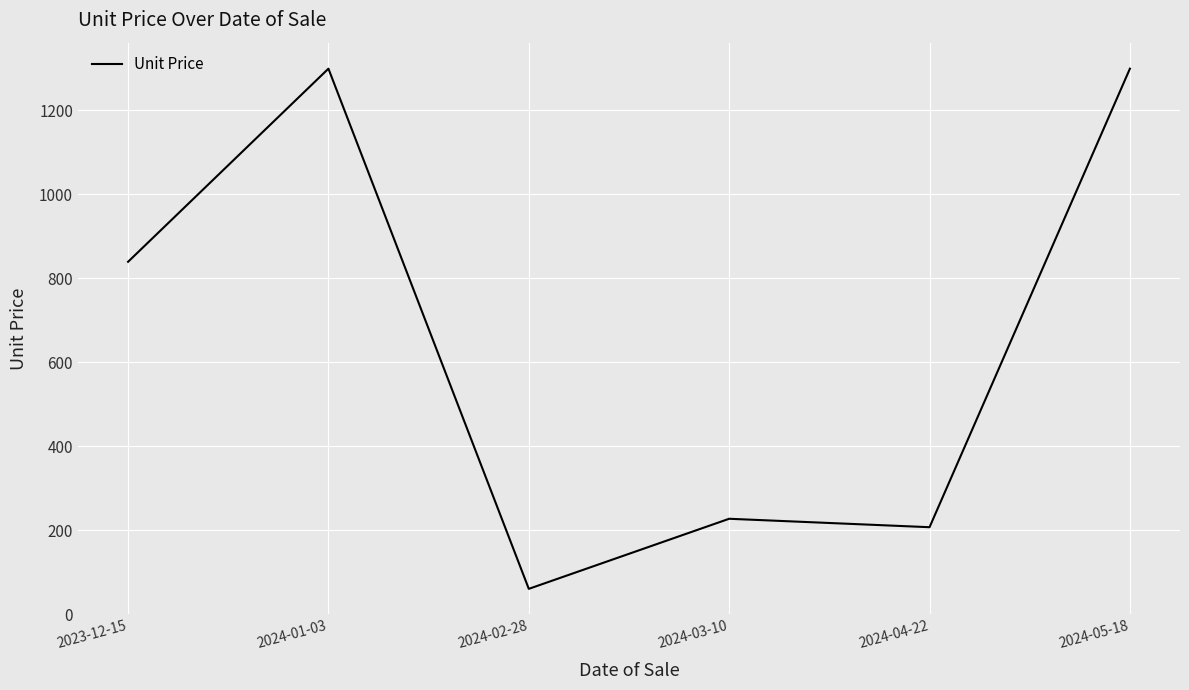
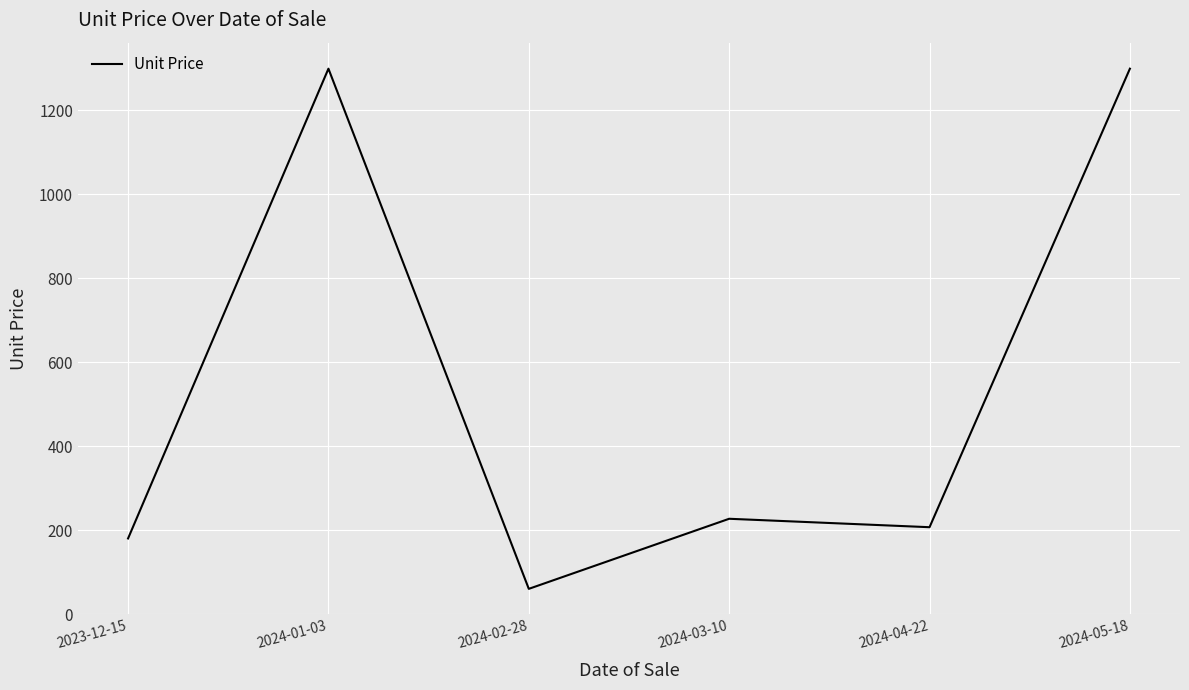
2023-12-15: 840 -> 180
